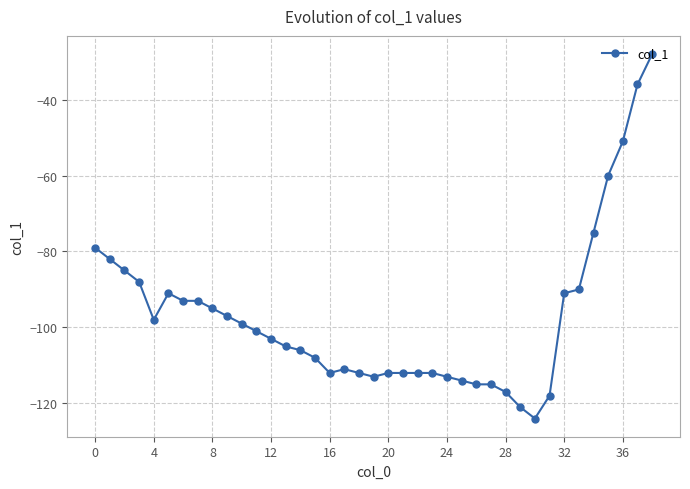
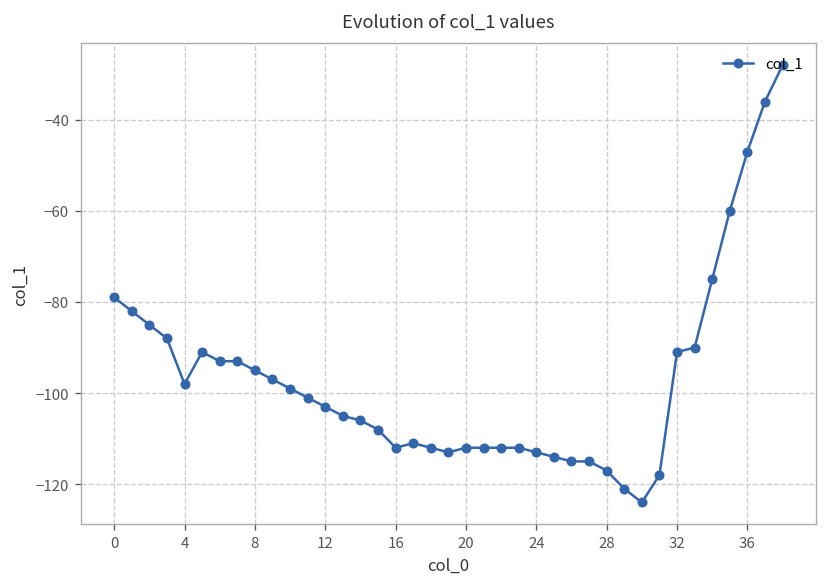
36: -51 -> -47
